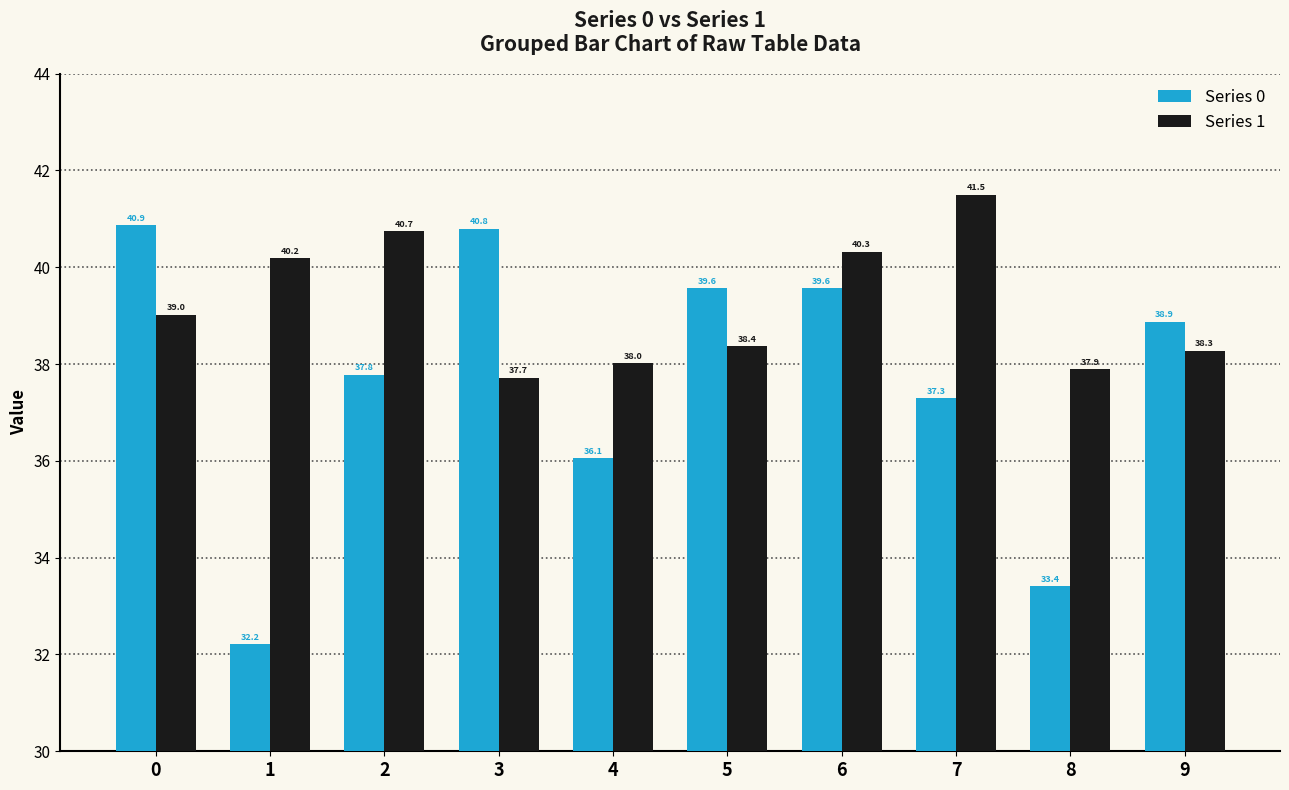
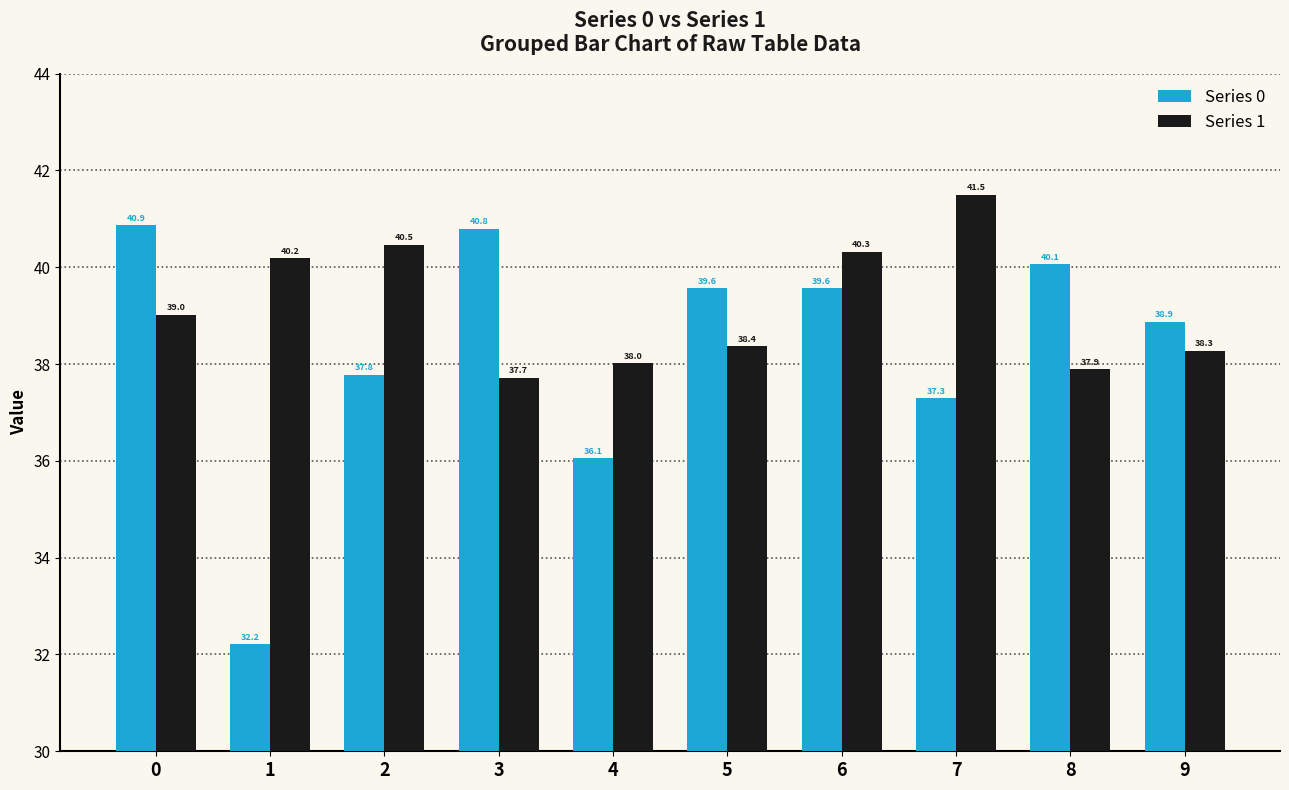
Series 1, 2: 40.7 -> 40.5
Series 0, 8: 33.4 -> 40.1
